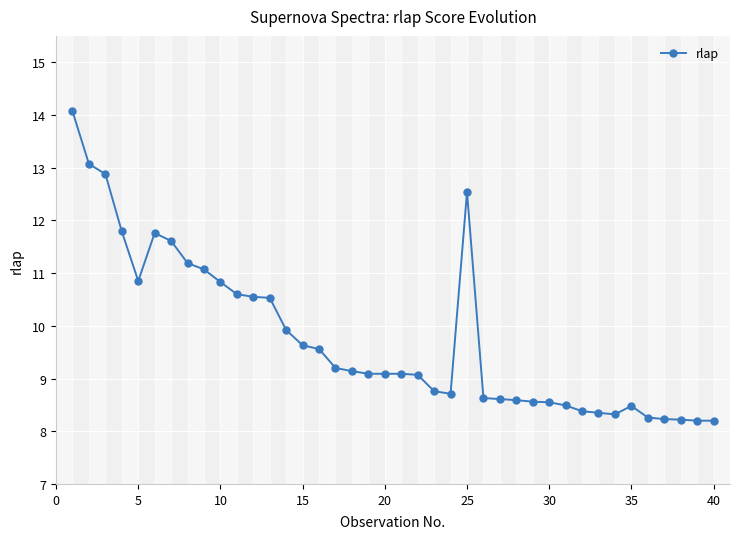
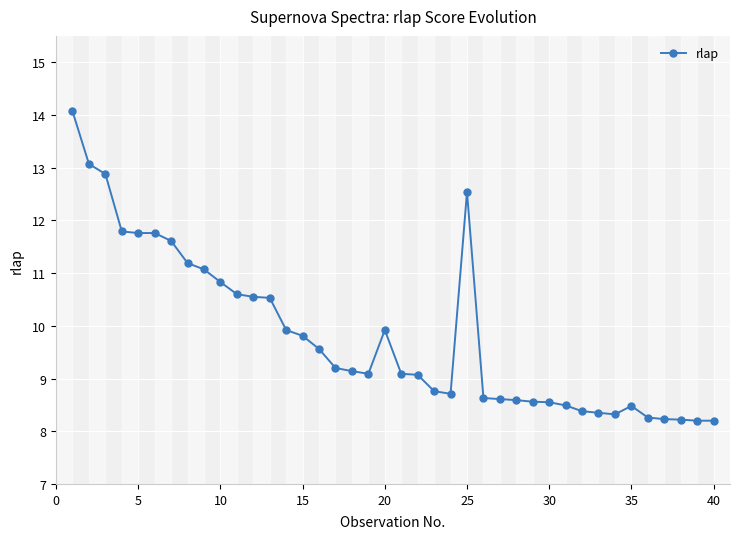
5: 10.9 -> 11.8
15: 9.6 -> 9.8
20: 9.1 -> 9.9
